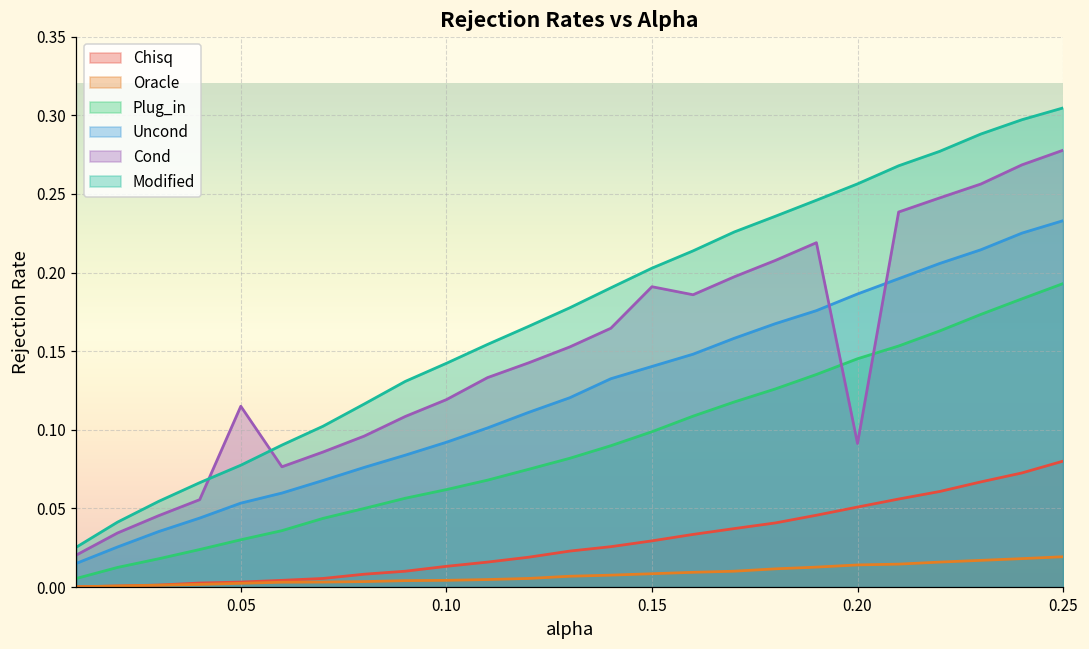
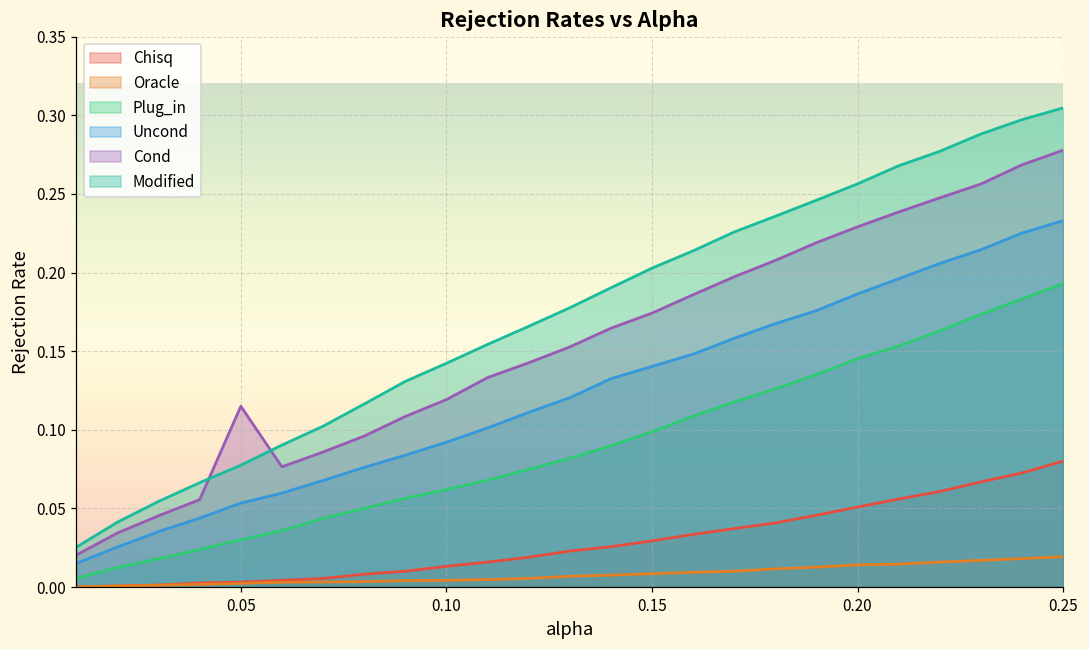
Cond, 0.15: 0.191 -> 0.174
Cond, 0.20: 0.091 -> 0.229
